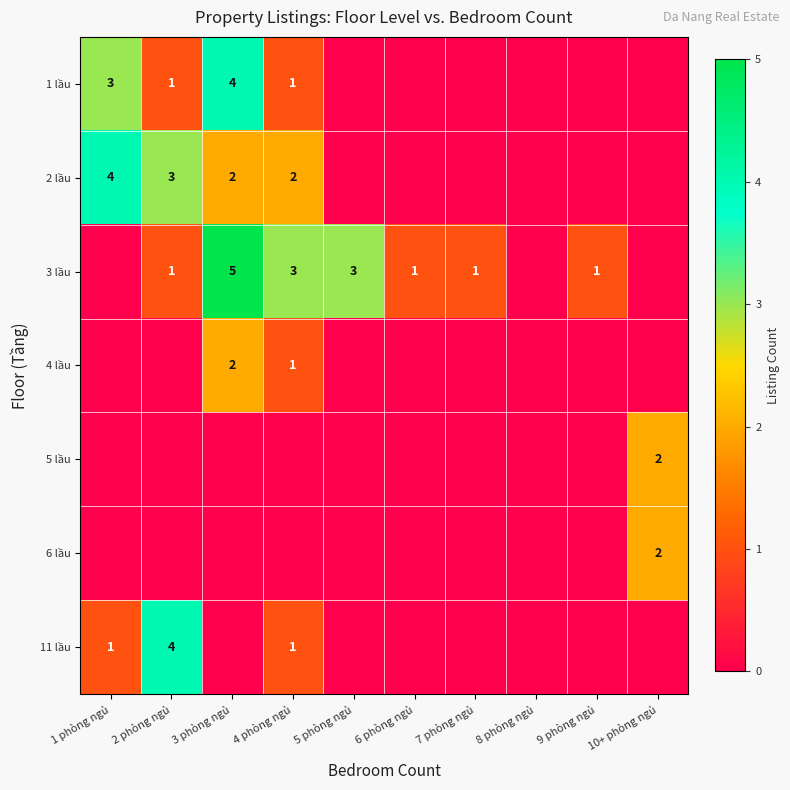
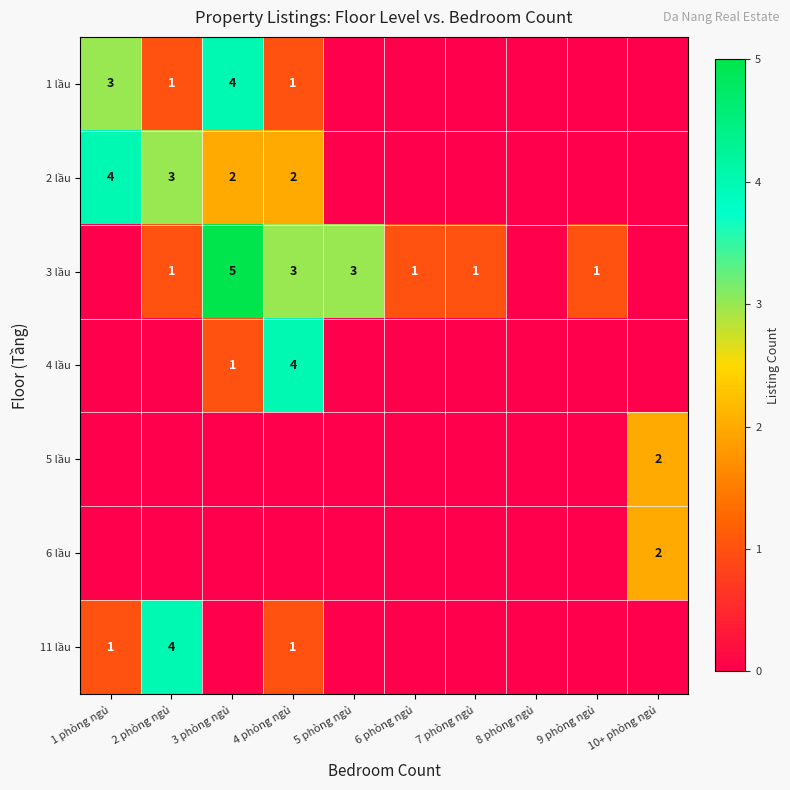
4 lầu, 3 phòng ngủ: 2 -> 1
4 lầu, 4 phòng ngủ: 1 -> 4
